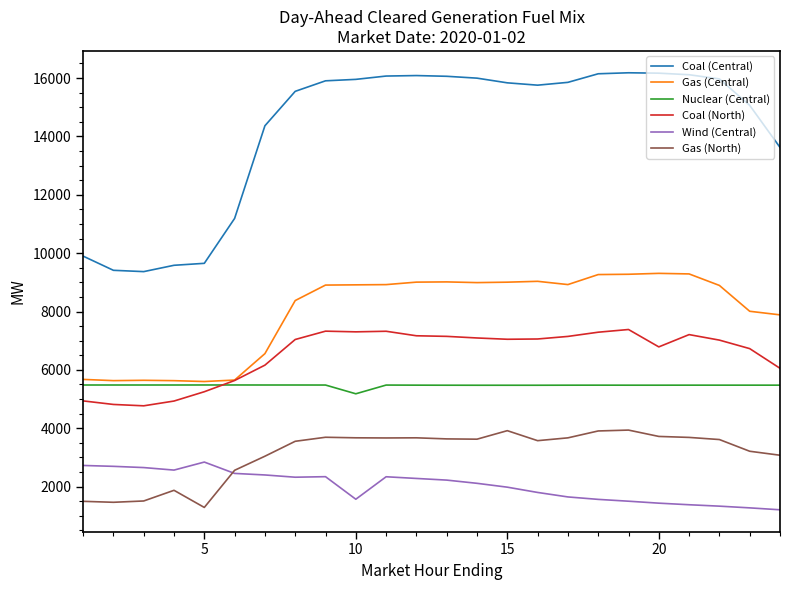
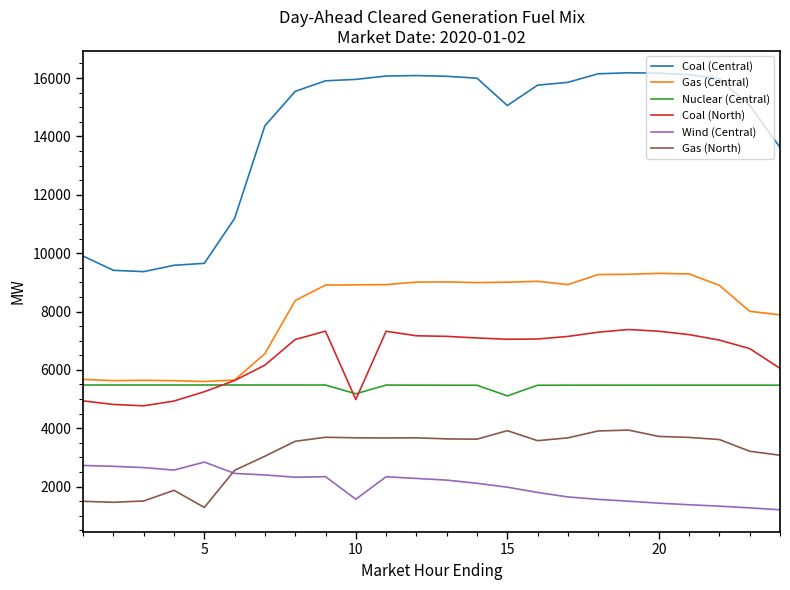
Coal (North), 10: 7300 -> 5000
Coal (Central), 15: 15800 -> 15100
Nuclear (Central), 15: 5500 -> 5100
Coal (North), 20: 6800 -> 7300
